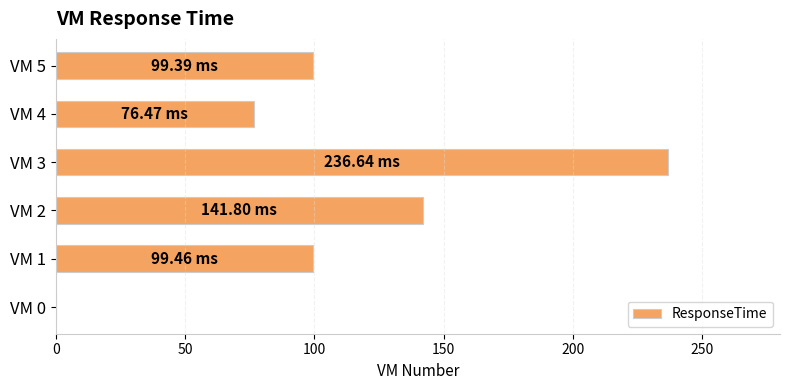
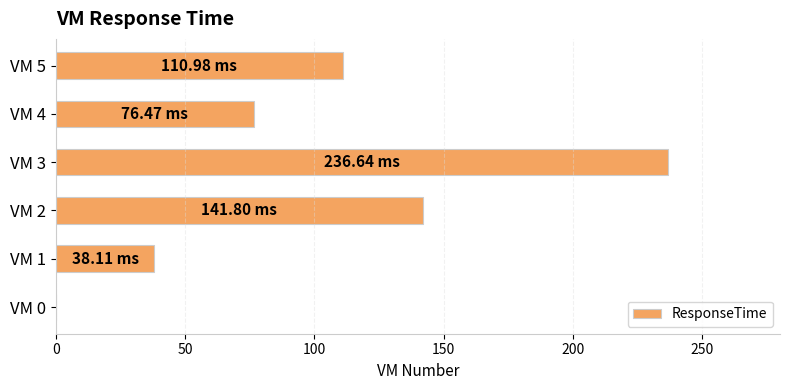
VM 5: 99.39 -> 110.98
VM 1: 99.46 -> 38.11
